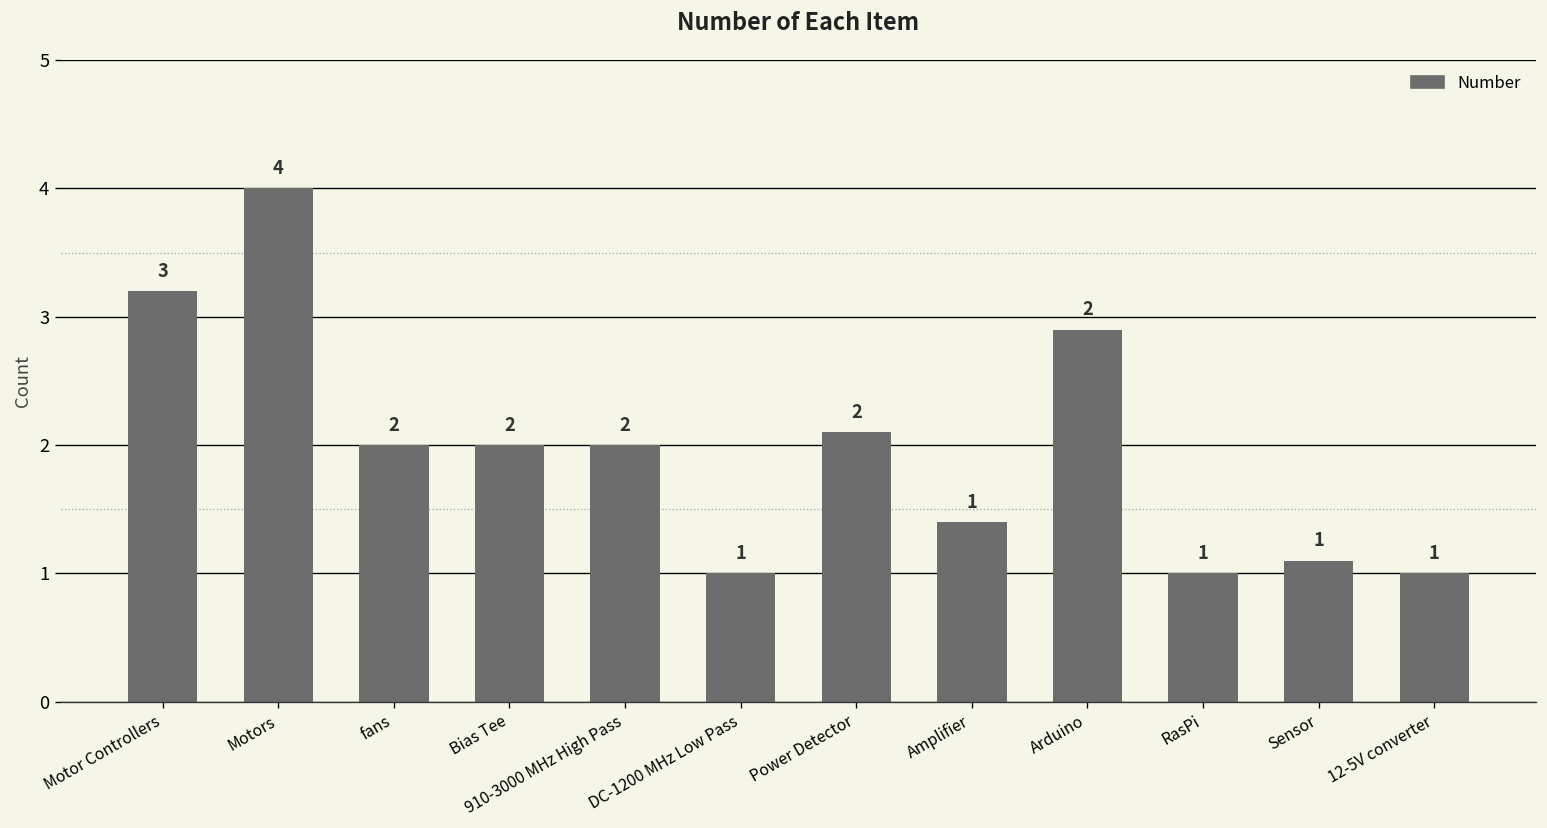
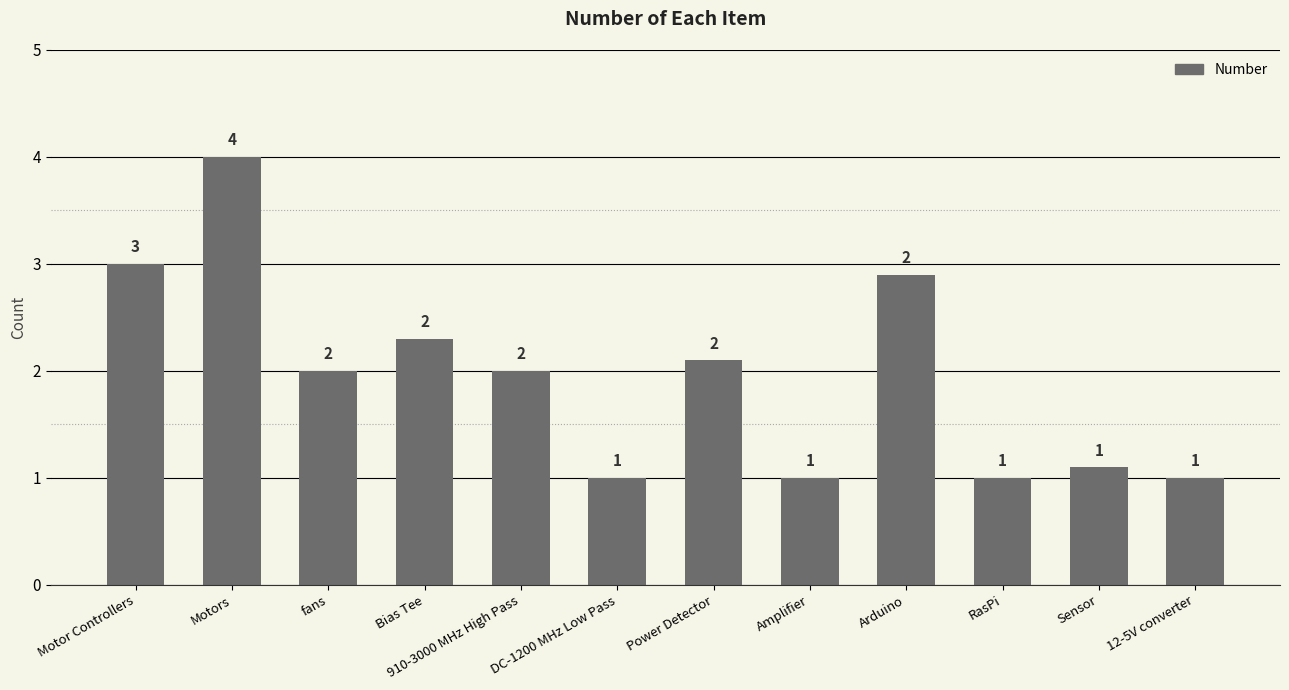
Motor Controllers: 3.2 -> 3.0
Bias Tee: 2.0 -> 2.3
Amplifier: 1.4 -> 1.0
